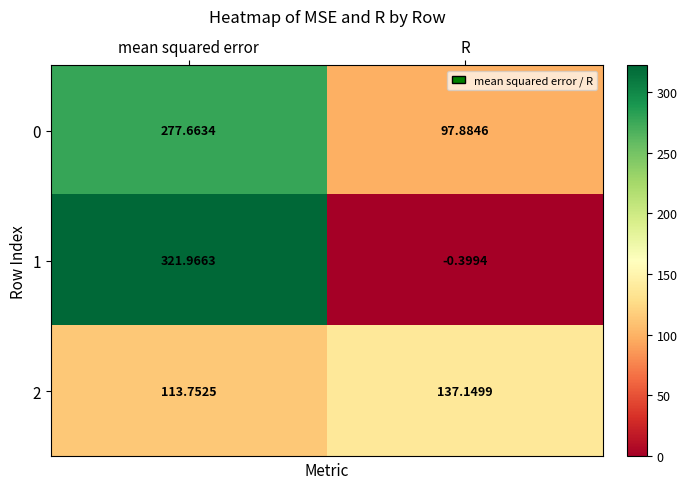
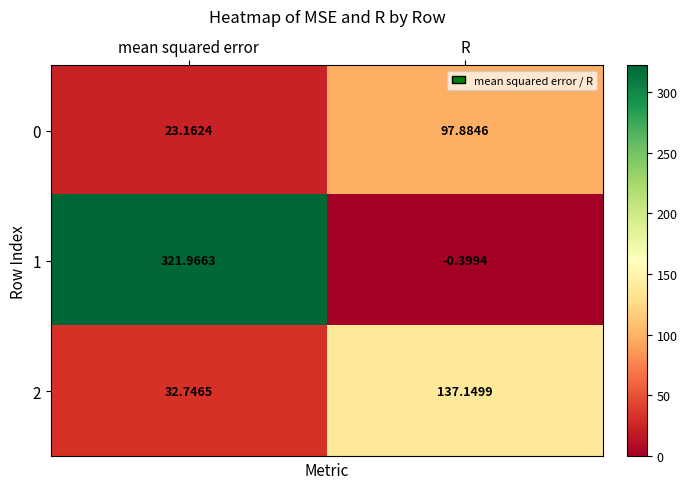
0, mean squared error: 277.6634 -> 23.1624
2, mean squared error: 113.7525 -> 32.7465
